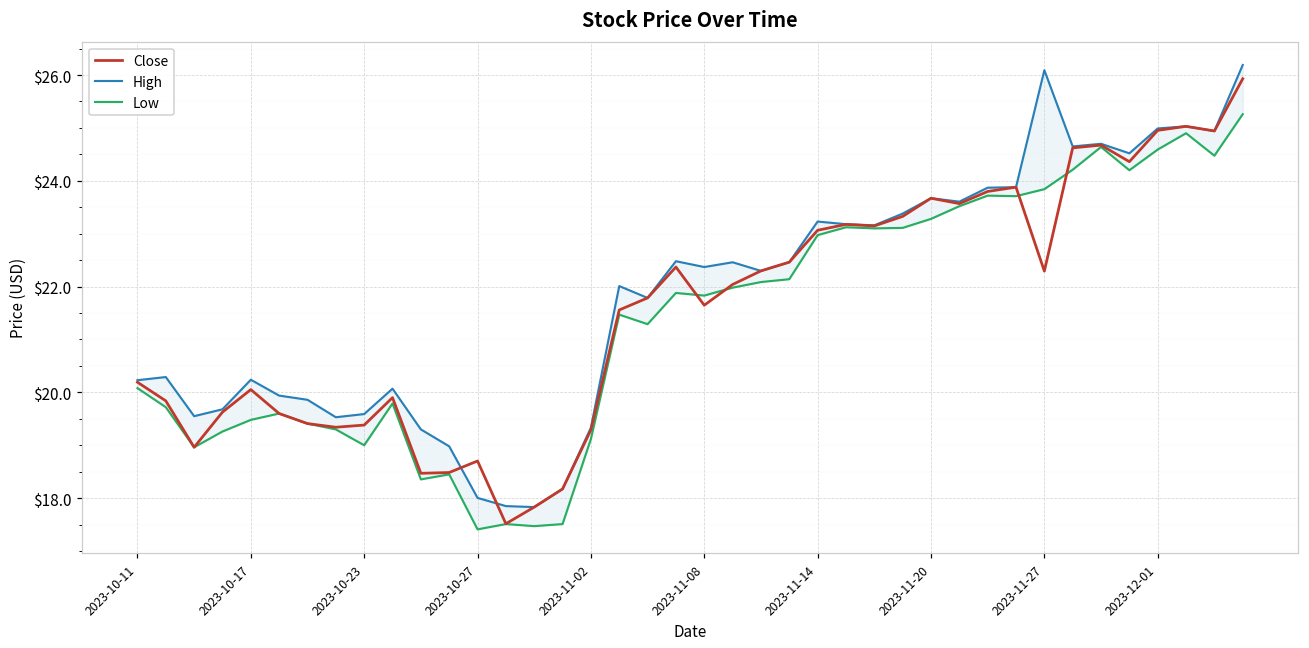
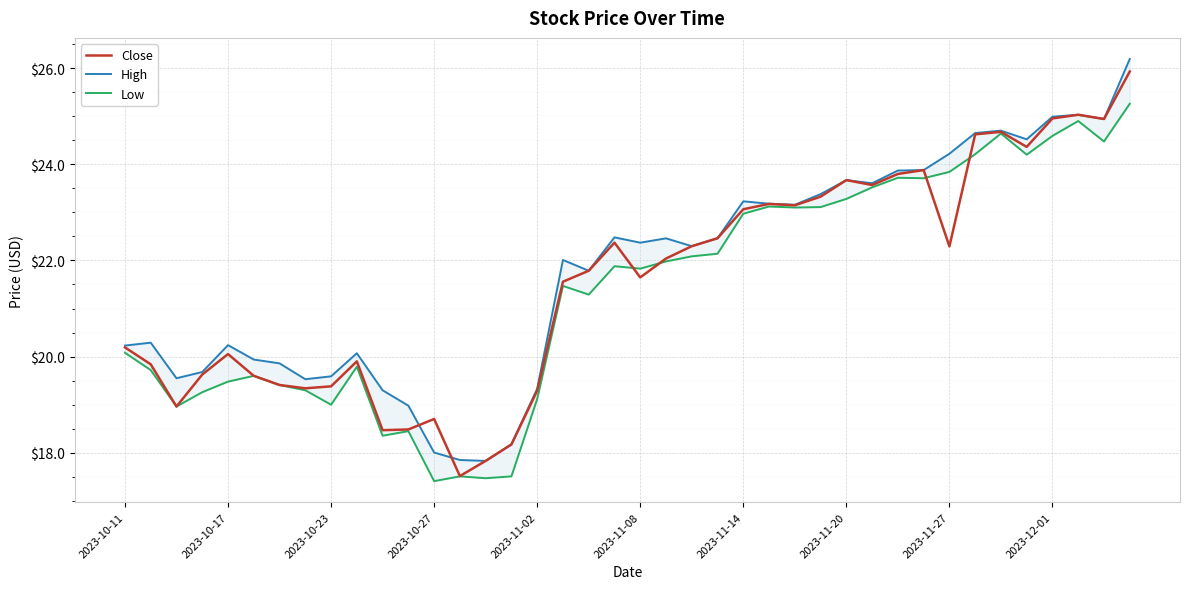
High, 2023-11-27: $26.1 -> $24.2
